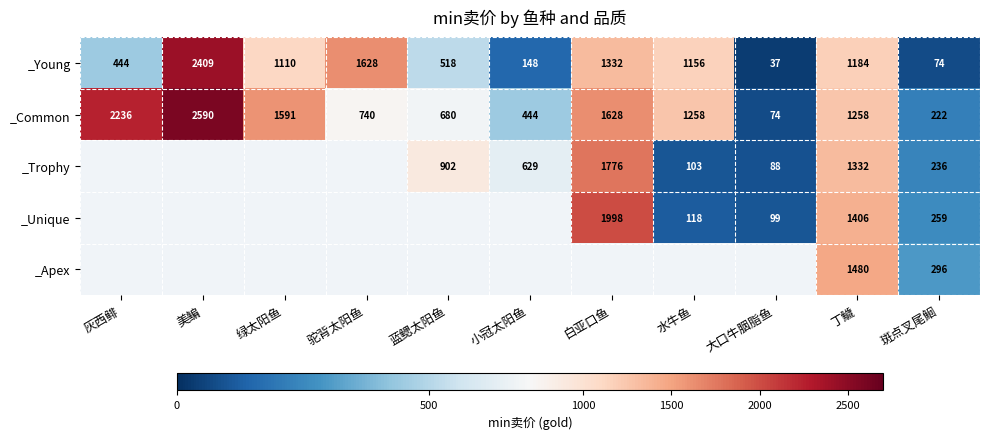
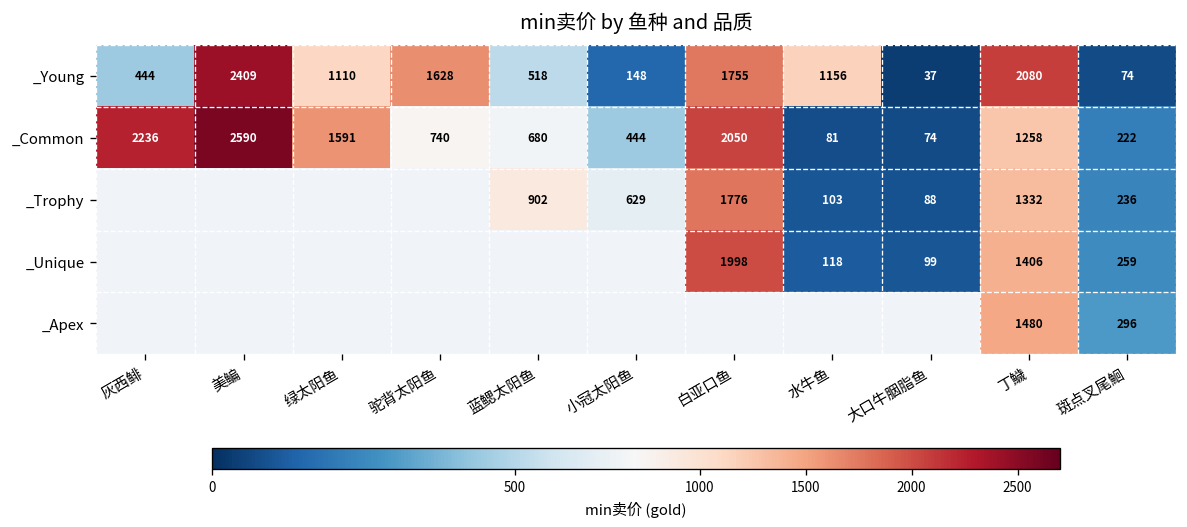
_Young, 白亚口鱼: 1332 -> 1755
_Young, 丁鱥: 1184 -> 2080
_Common, 白亚口鱼: 1628 -> 2050
_Common, 水牛鱼: 1258 -> 81
